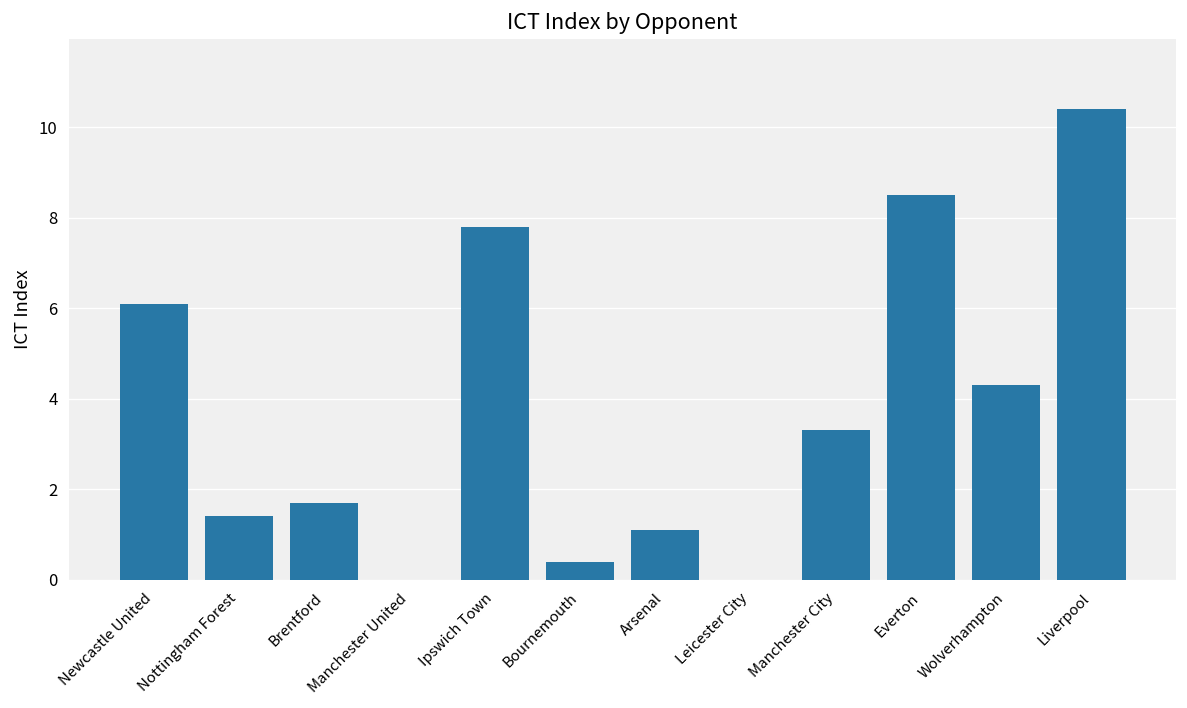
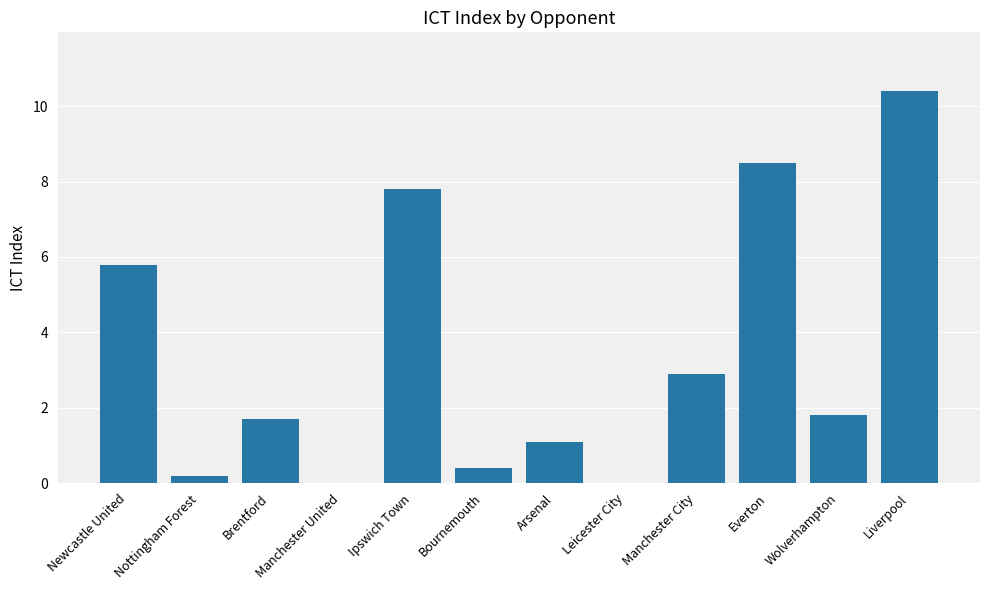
Newcastle United: 6.1 -> 5.8
Nottingham Forest: 1.4 -> 0.2
Manchester City: 3.3 -> 2.9
Wolverhampton: 4.3 -> 1.8
